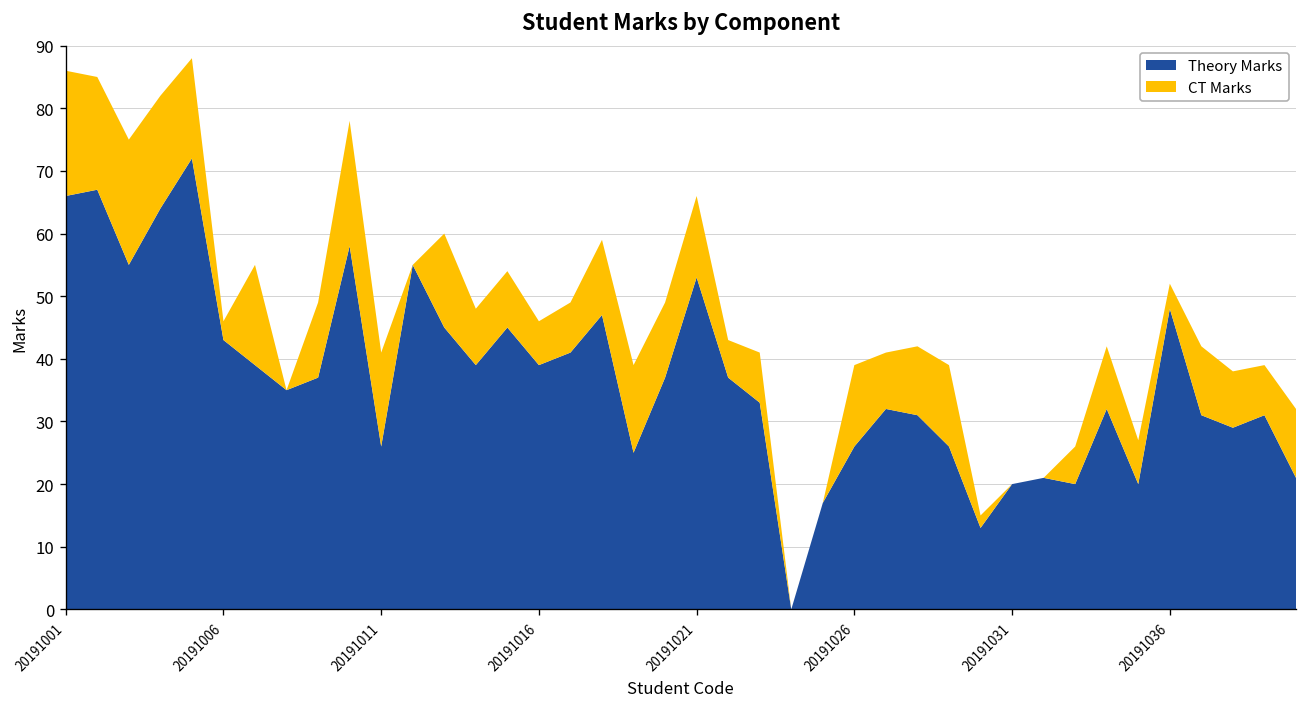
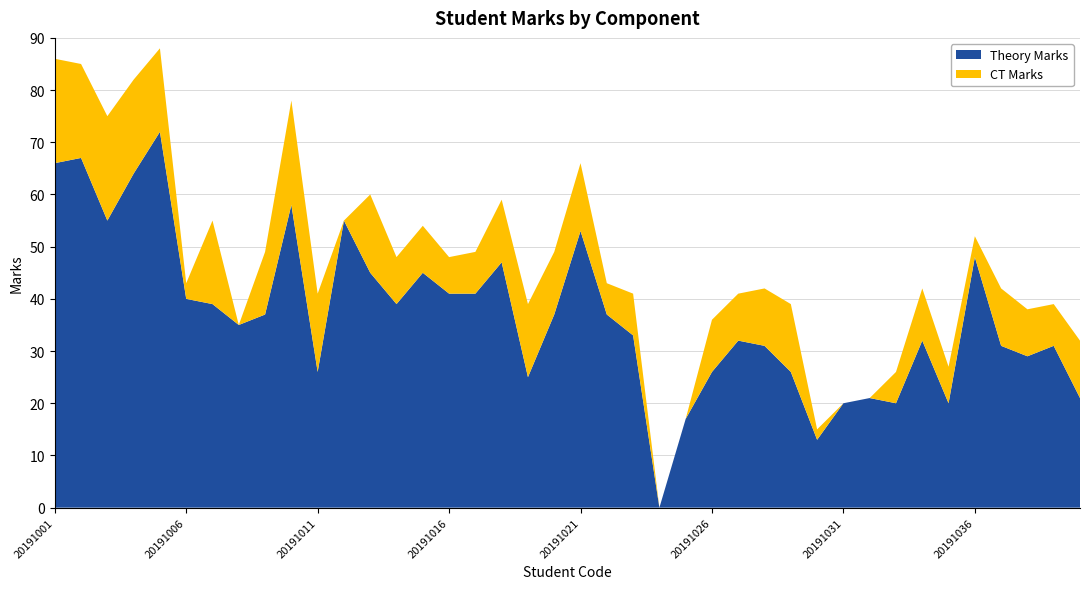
Theory Marks, 20191006: 43 -> 40
Theory Marks, 20191016: 39 -> 41
CT Marks, 20191026: 13 -> 10
